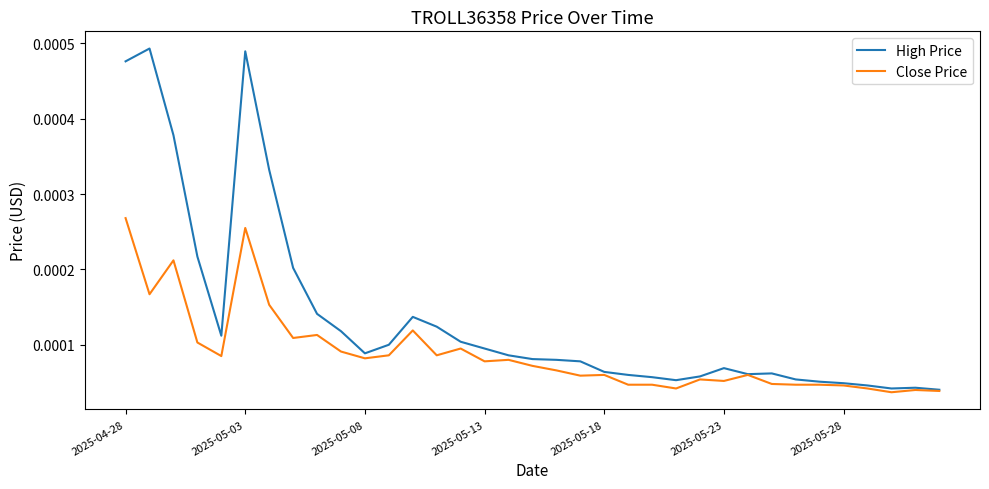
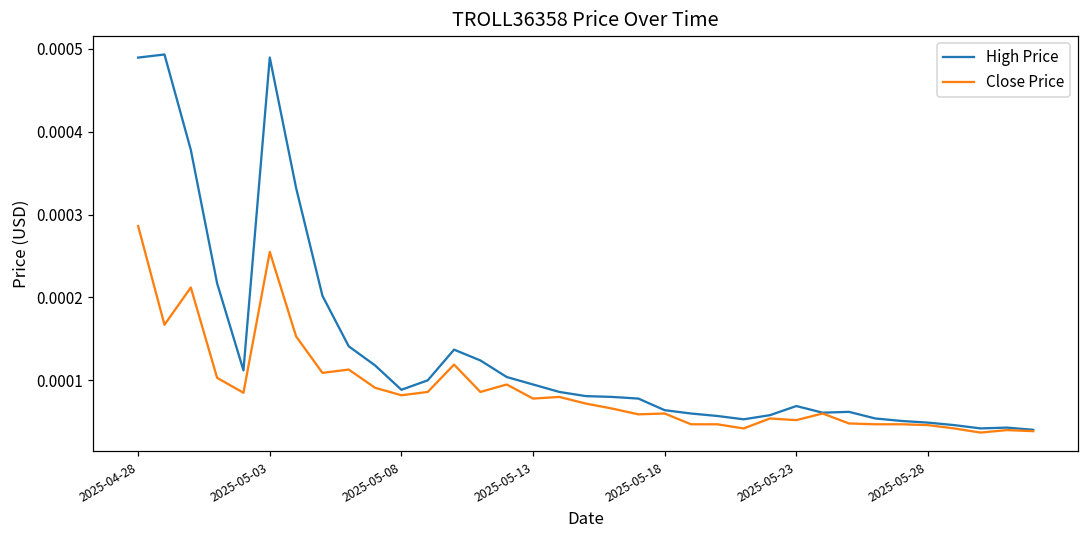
High Price, 2025-04-28: 0.00048 -> 0.00049
Close Price, 2025-04-28: 0.00027 -> 0.00029
